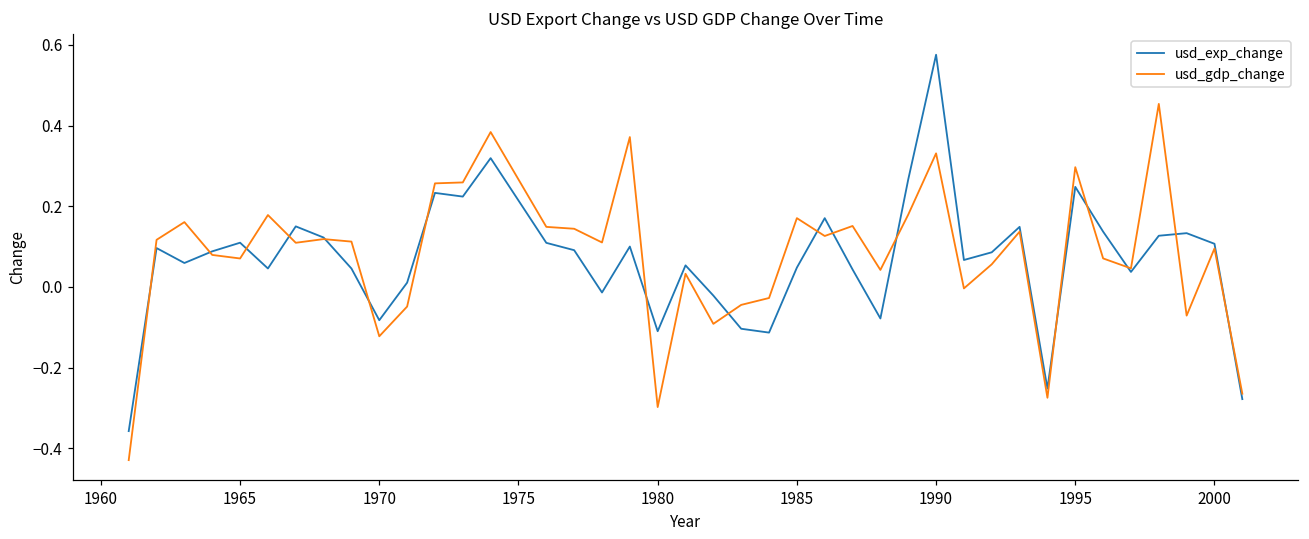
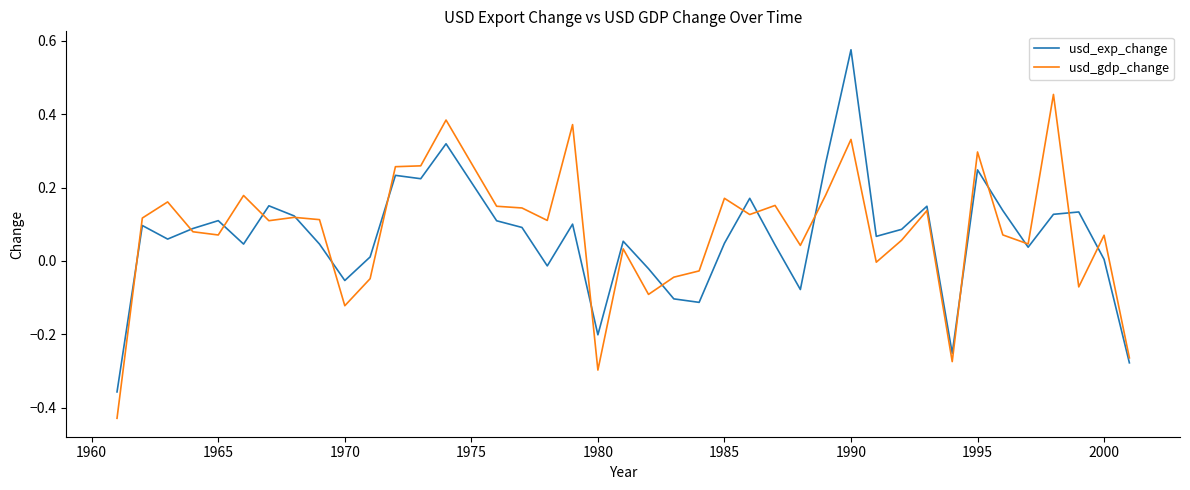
usd_exp_change, 1970: -0.08 -> -0.05
usd_exp_change, 1980: -0.11 -> -0.20
usd_exp_change, 2000: 0.11 -> 0.00
usd_gdp_change, 2000: 0.10 -> 0.07
